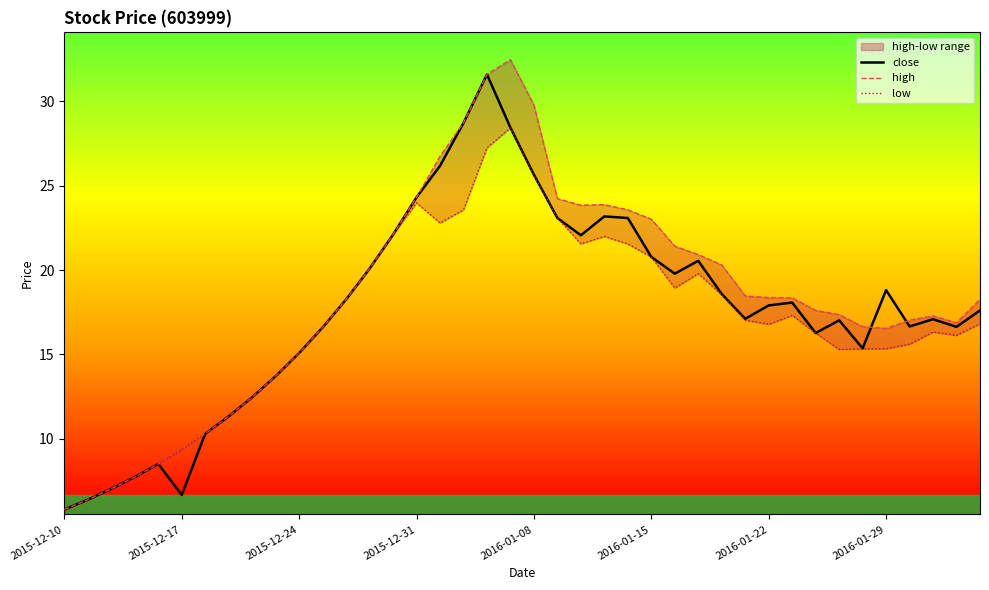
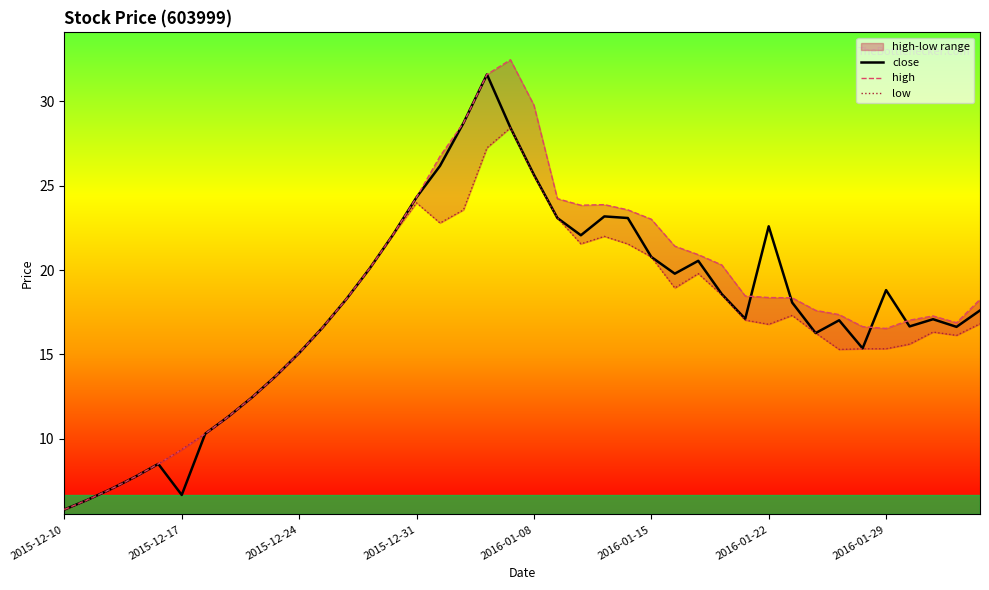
close, 2016-01-22: 17.9 -> 22.6
